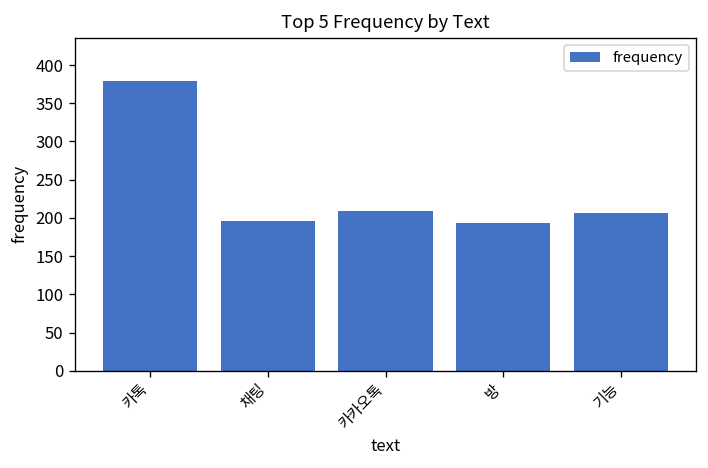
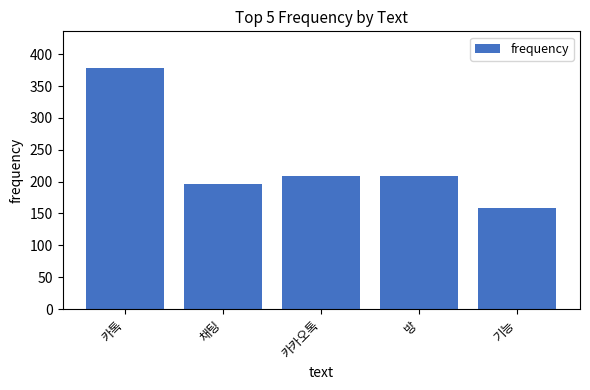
방: 190 -> 210
기능: 210 -> 160
